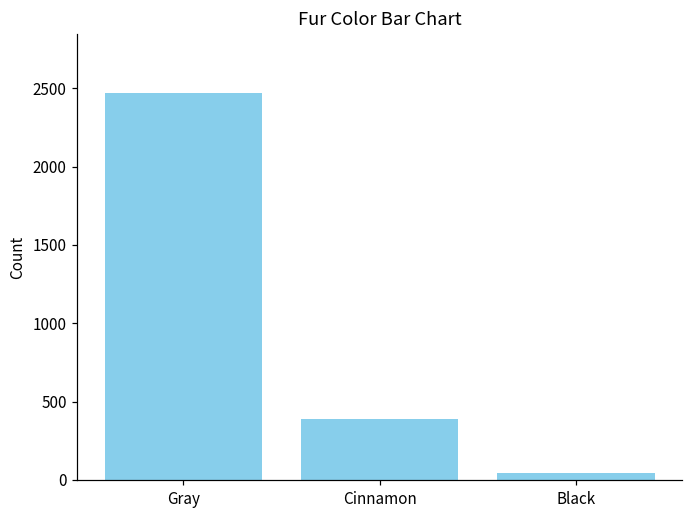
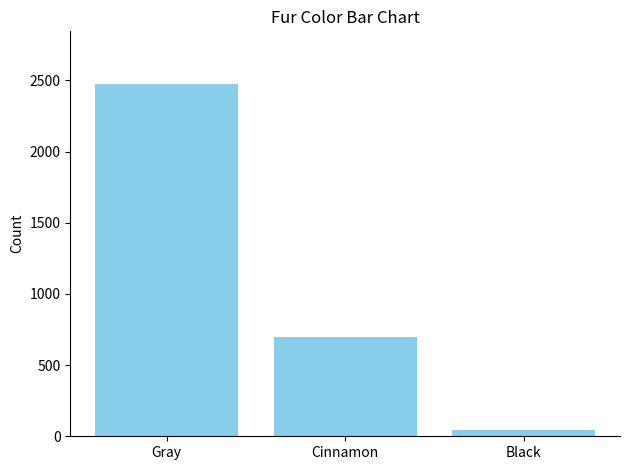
Cinnamon: 390 -> 700
